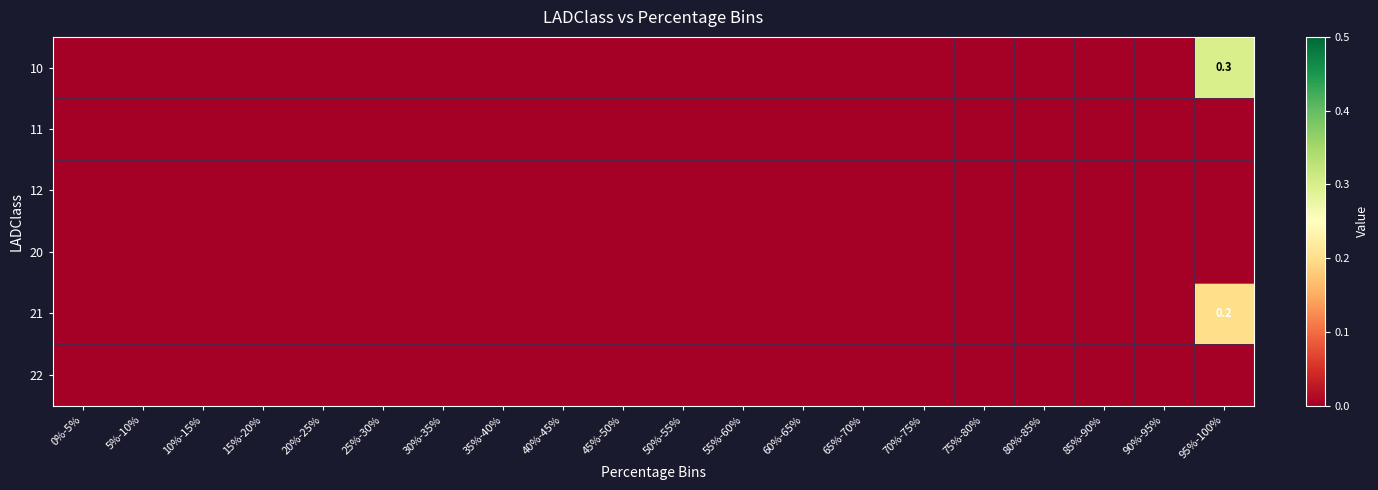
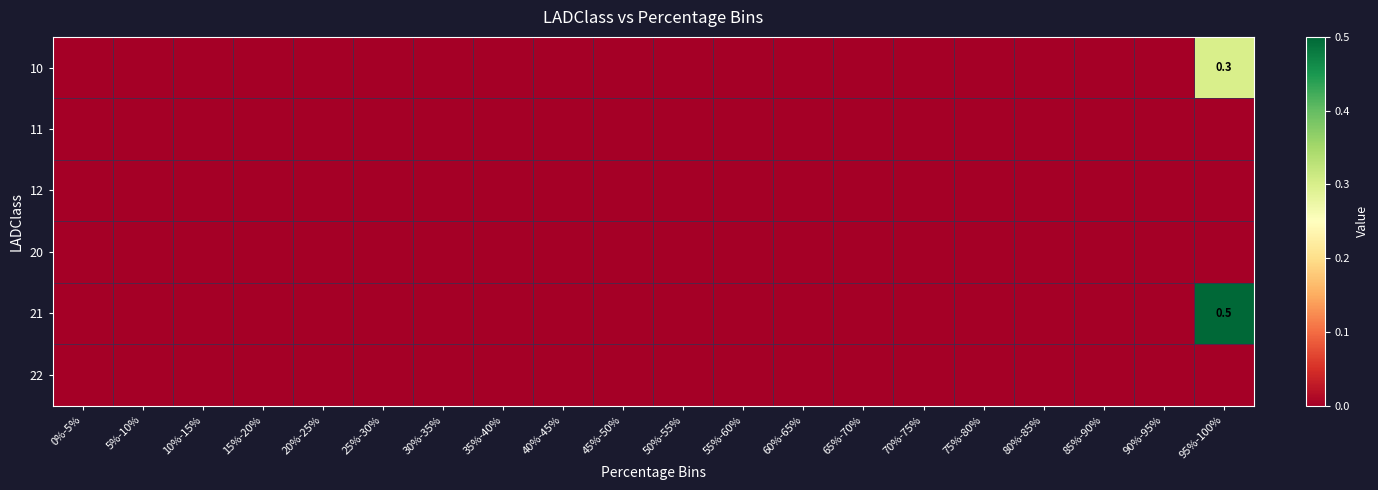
21, 95%-100%: 0.2 -> 0.5
